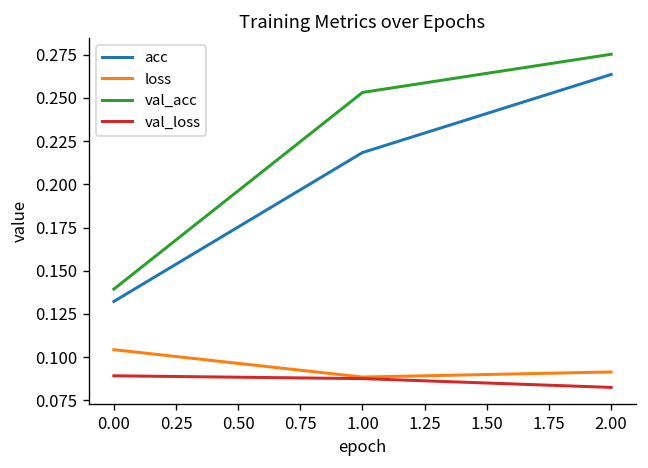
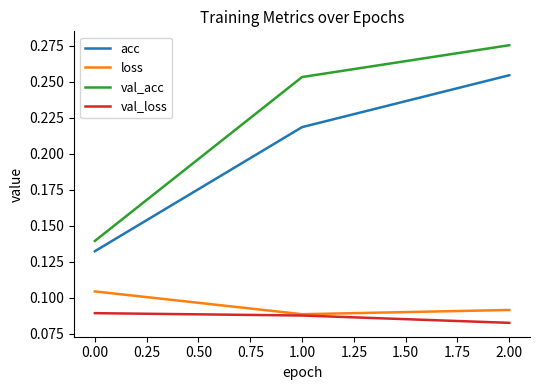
acc, 2.00: 0.264 -> 0.254
